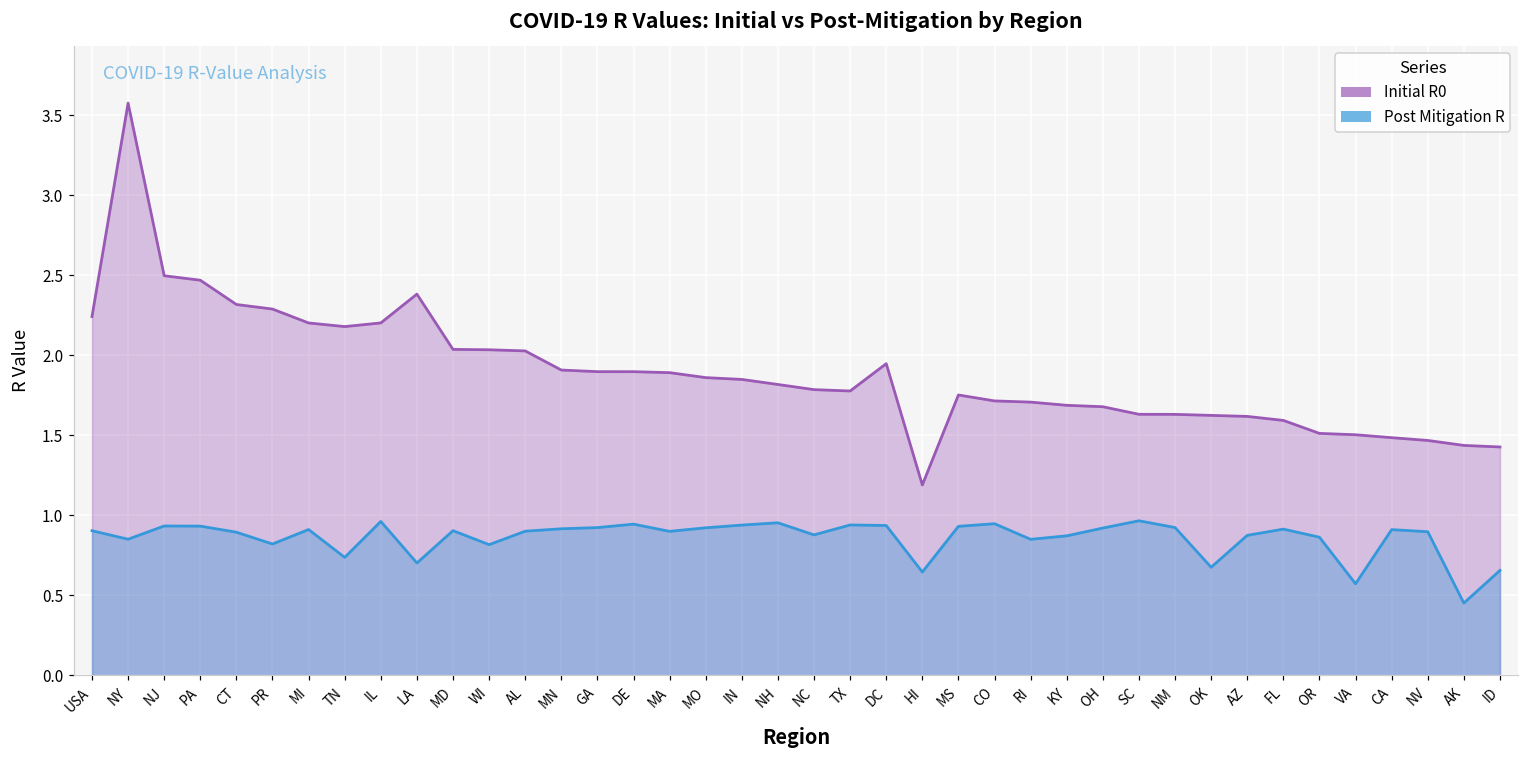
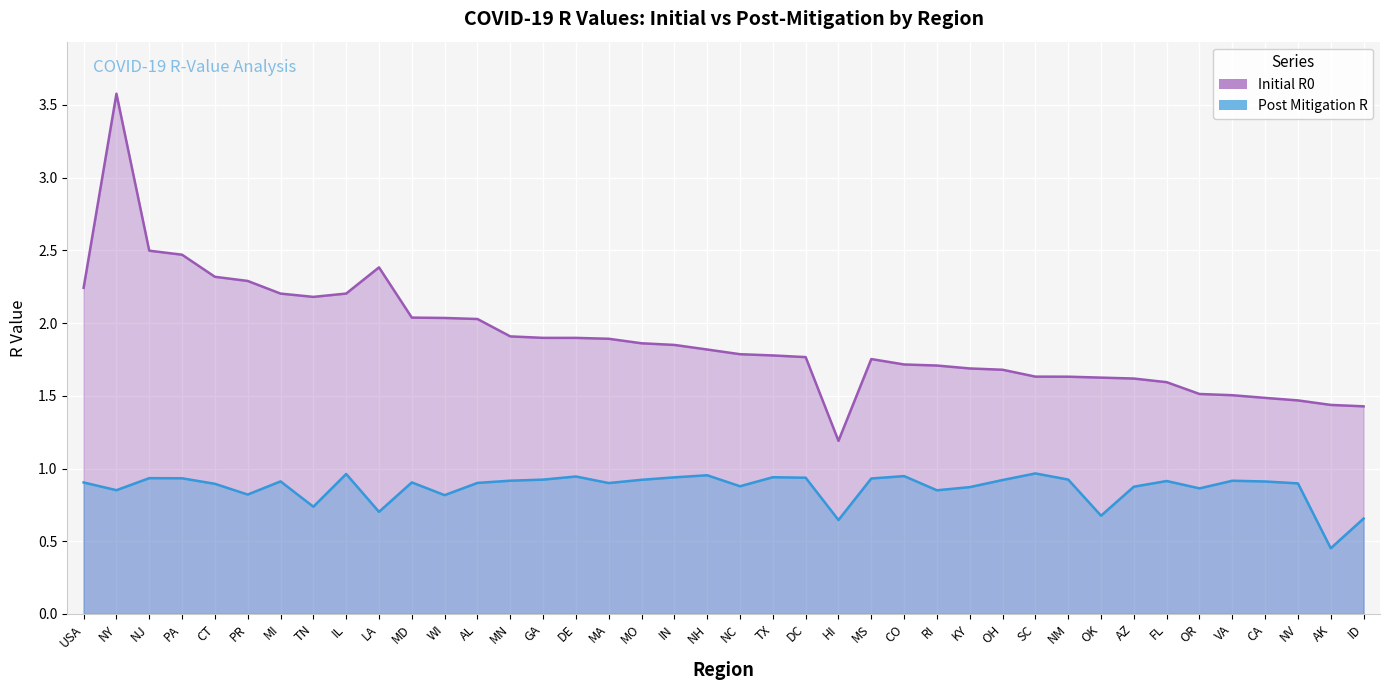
Initial R0, DC: 1.95 -> 1.77
Post Mitigation R, VA: 0.57 -> 0.92
